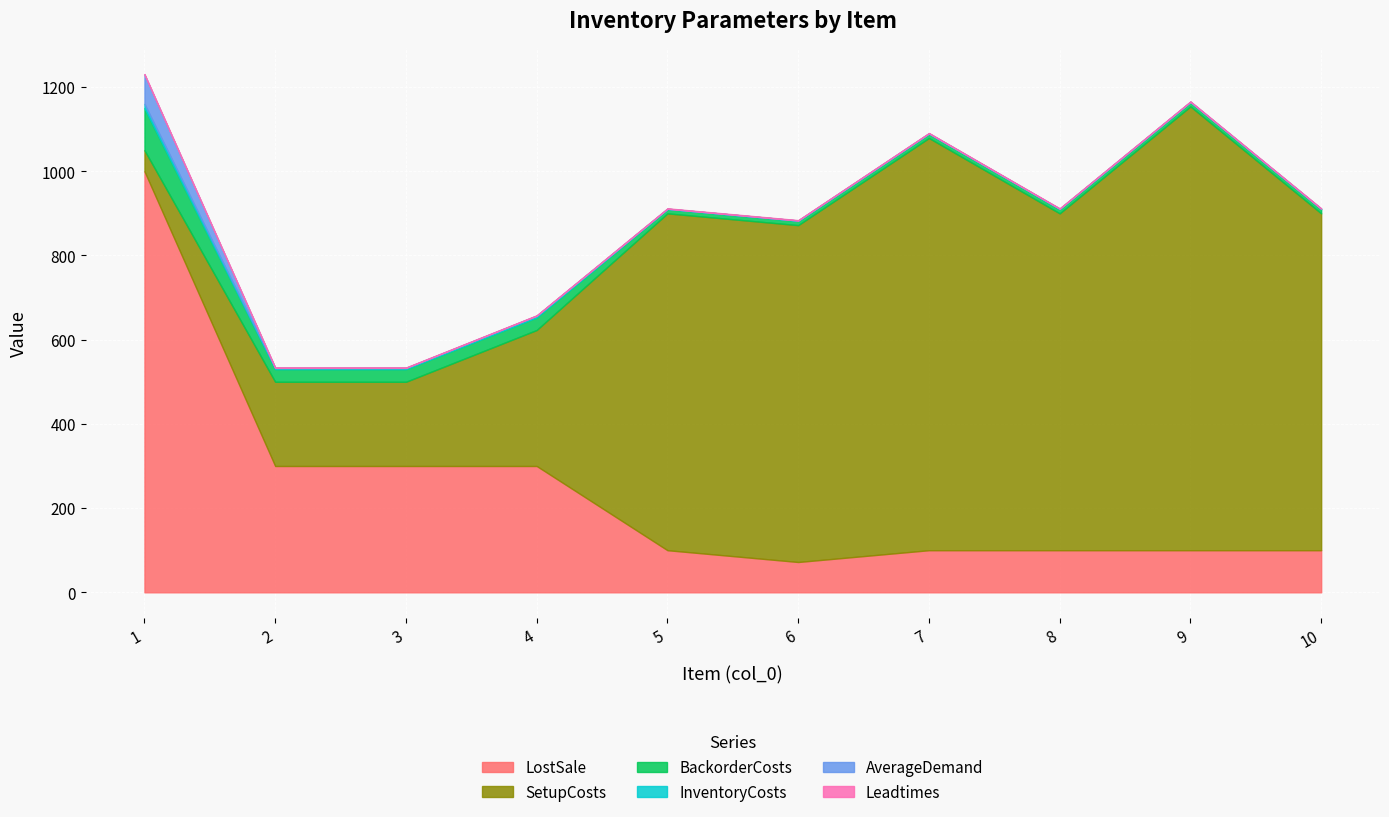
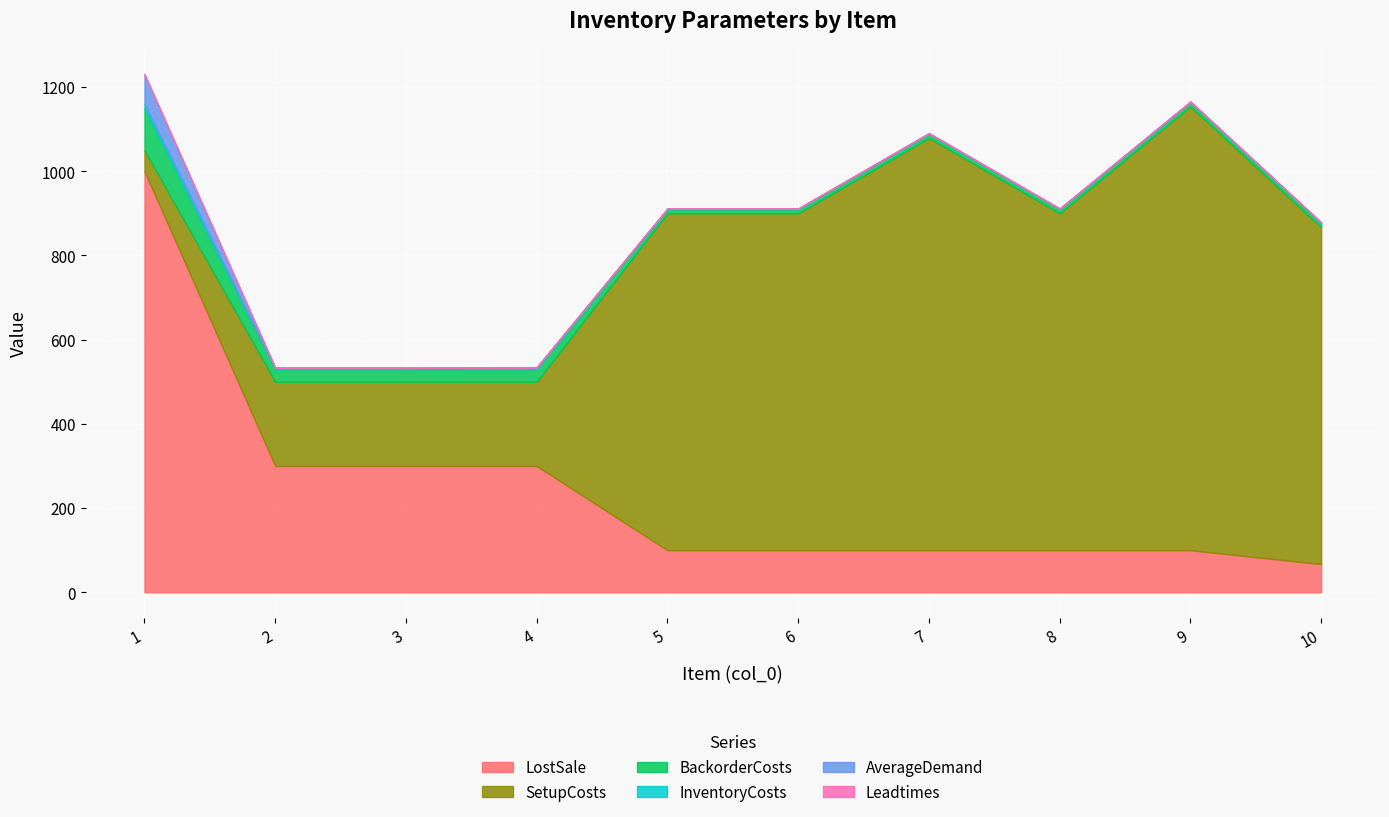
SetupCosts, 4: 320 -> 200
LostSale, 6: 70 -> 100
LostSale, 10: 100 -> 70
